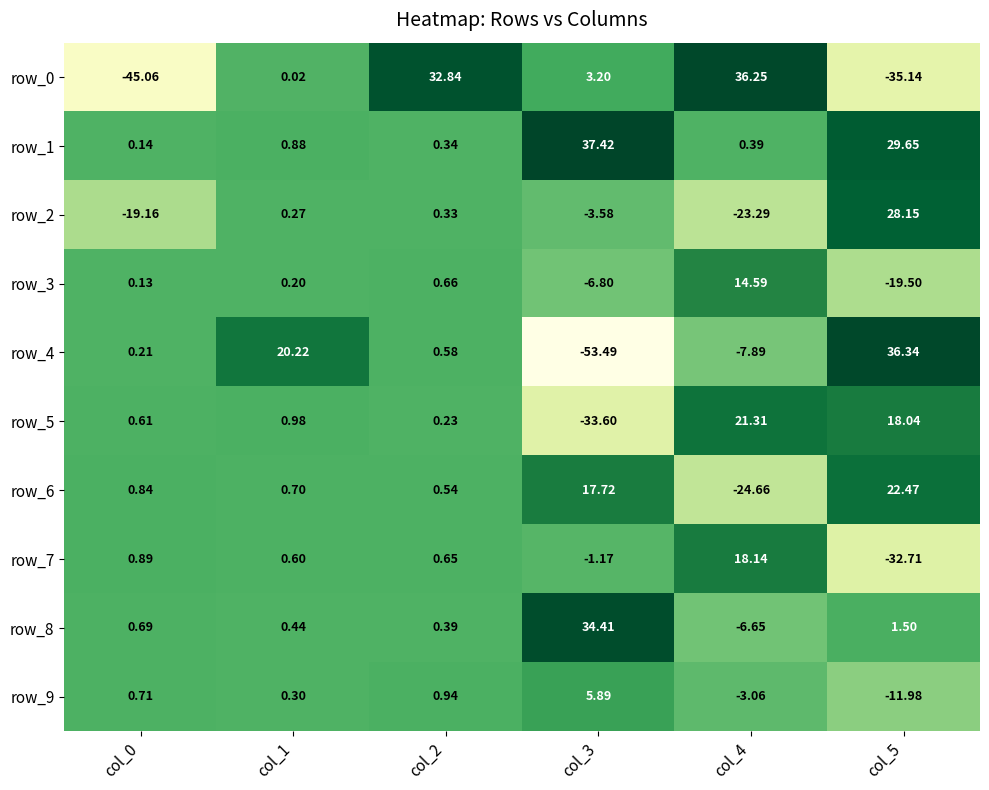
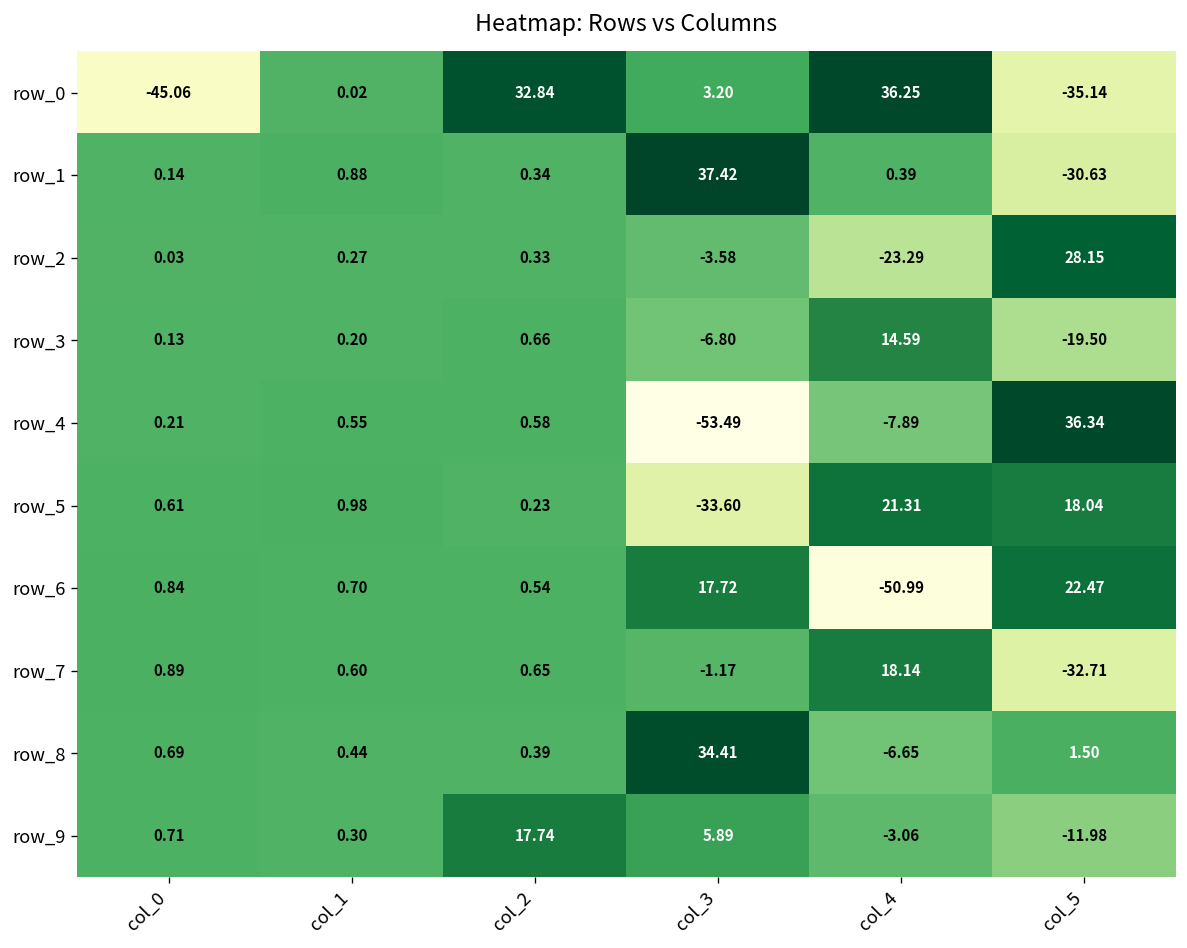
row_1, col_5: 29.65 -> -30.63
row_2, col_0: -19.16 -> 0.03
row_4, col_1: 20.22 -> 0.55
row_6, col_4: -24.66 -> -50.99
row_9, col_2: 0.94 -> 17.74
